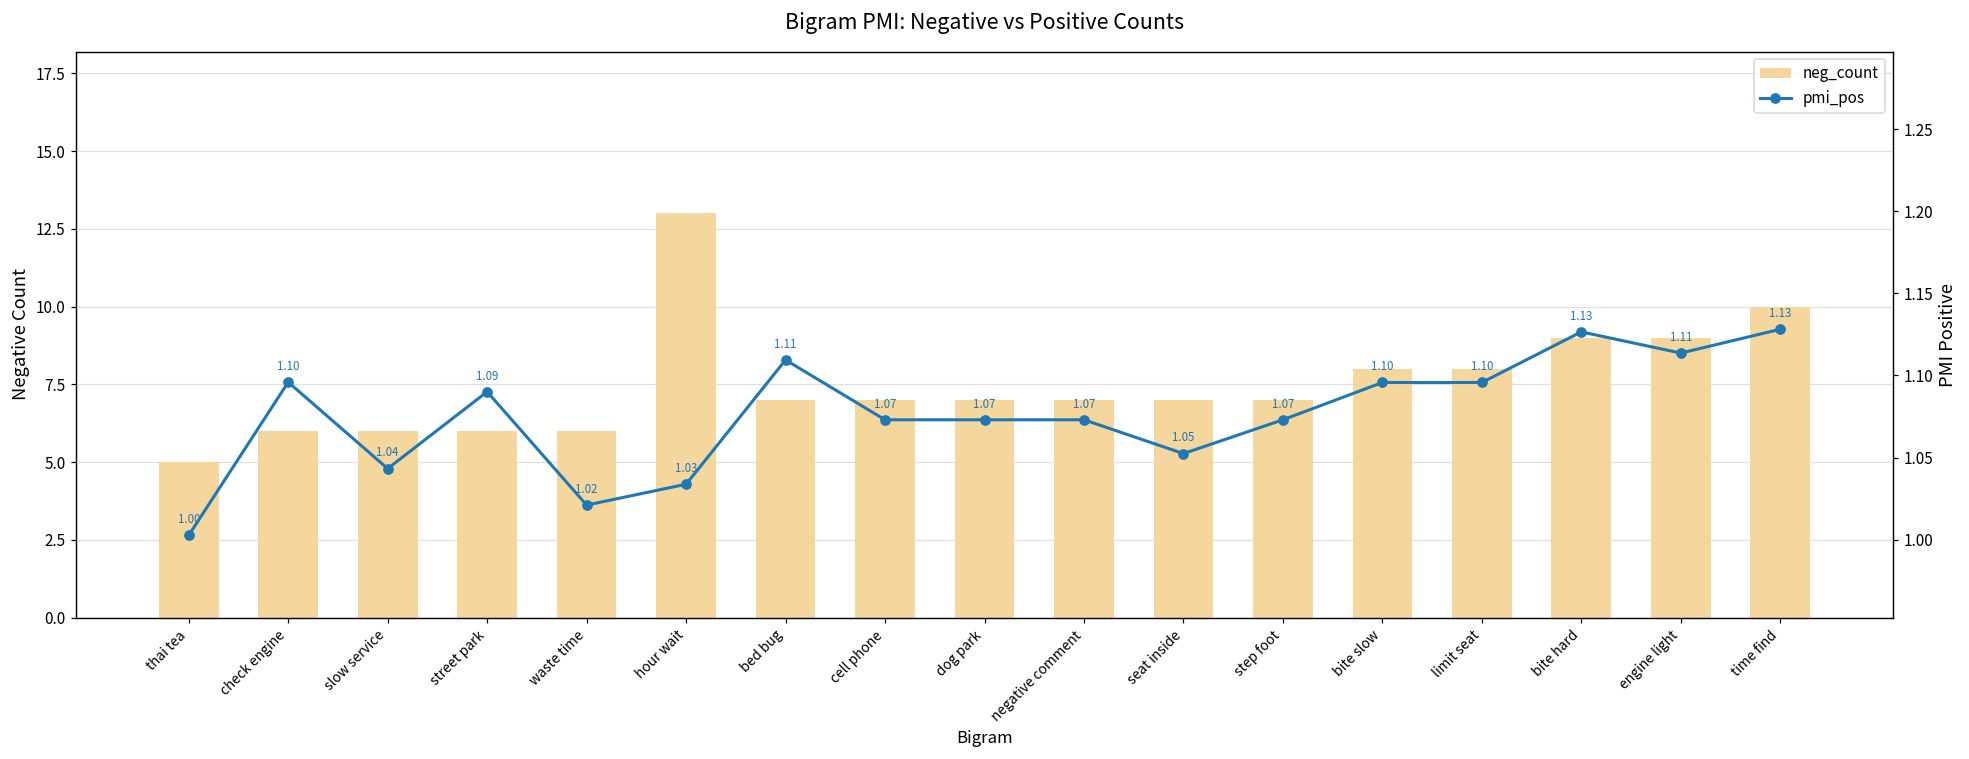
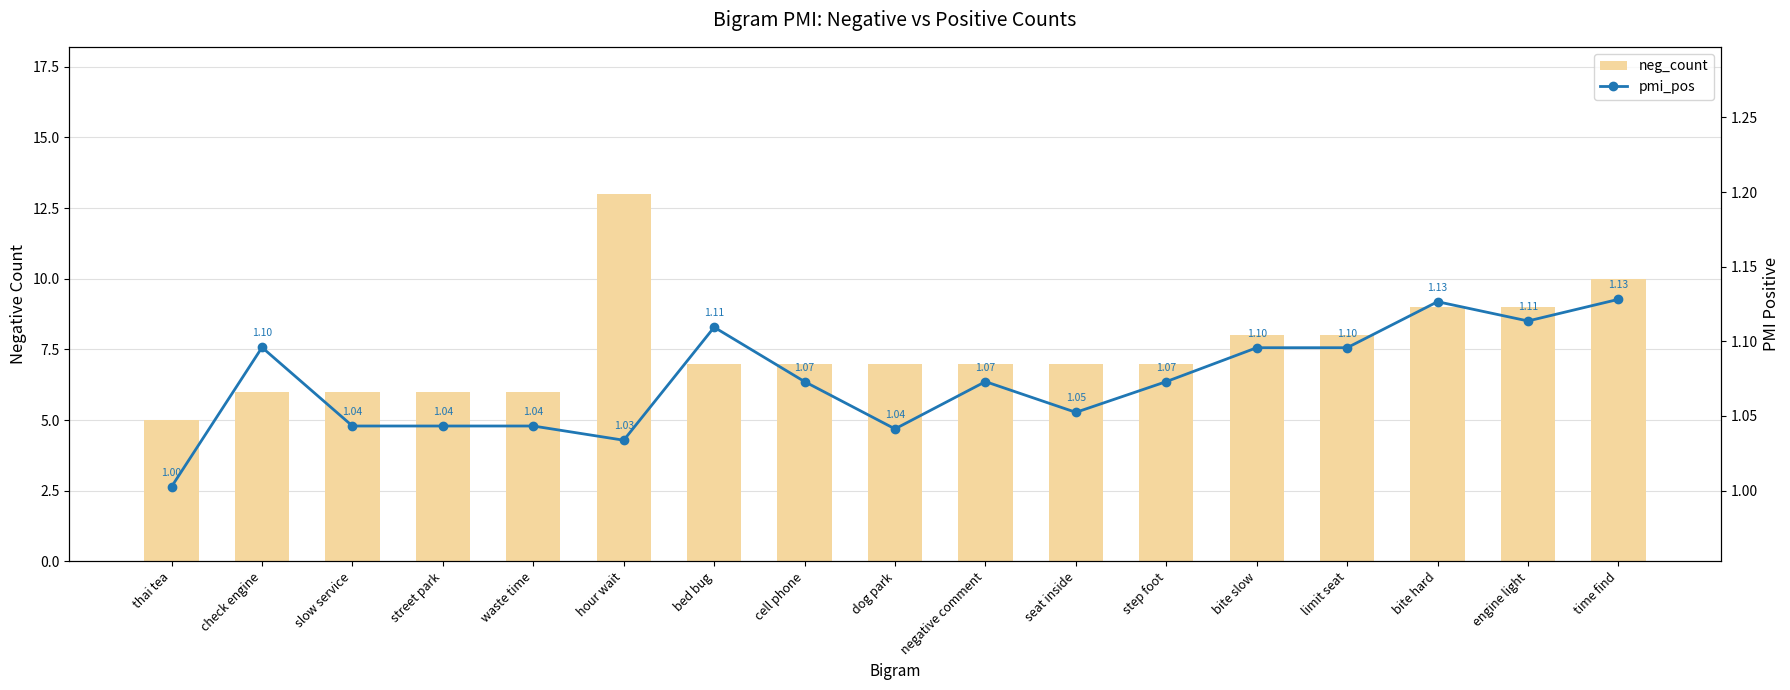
pmi_pos, street park: 1.09 -> 1.04
pmi_pos, waste time: 1.02 -> 1.04
pmi_pos, dog park: 1.07 -> 1.04
